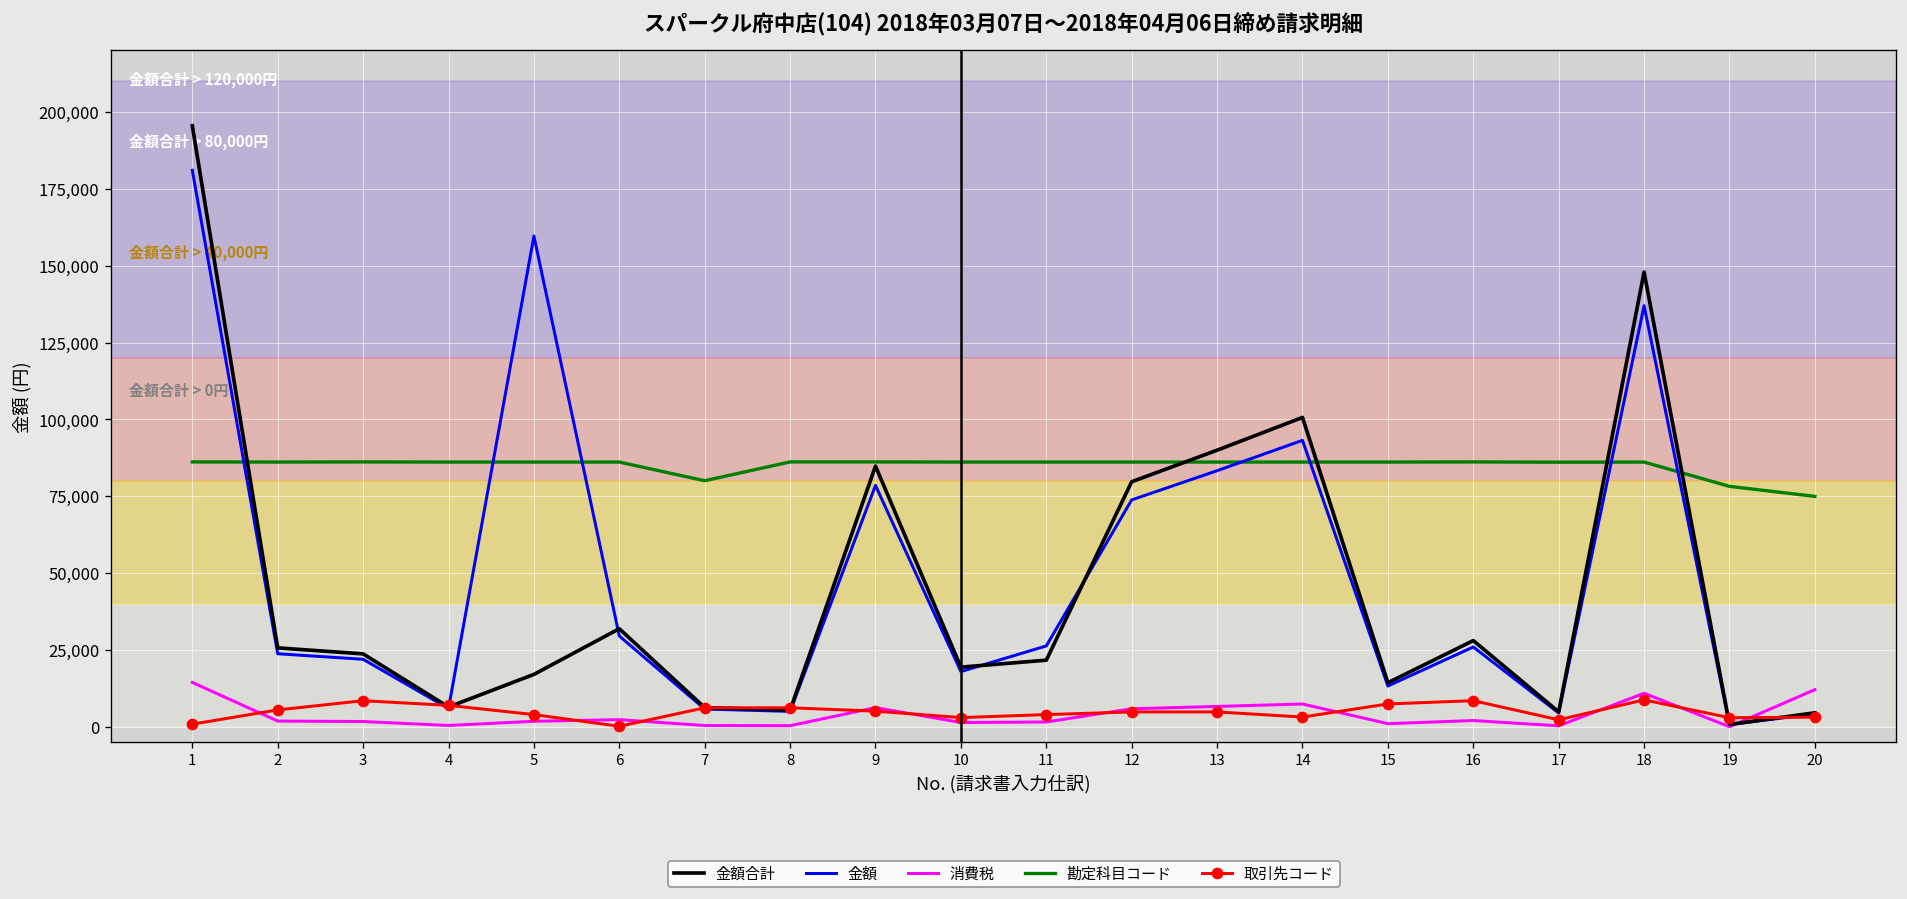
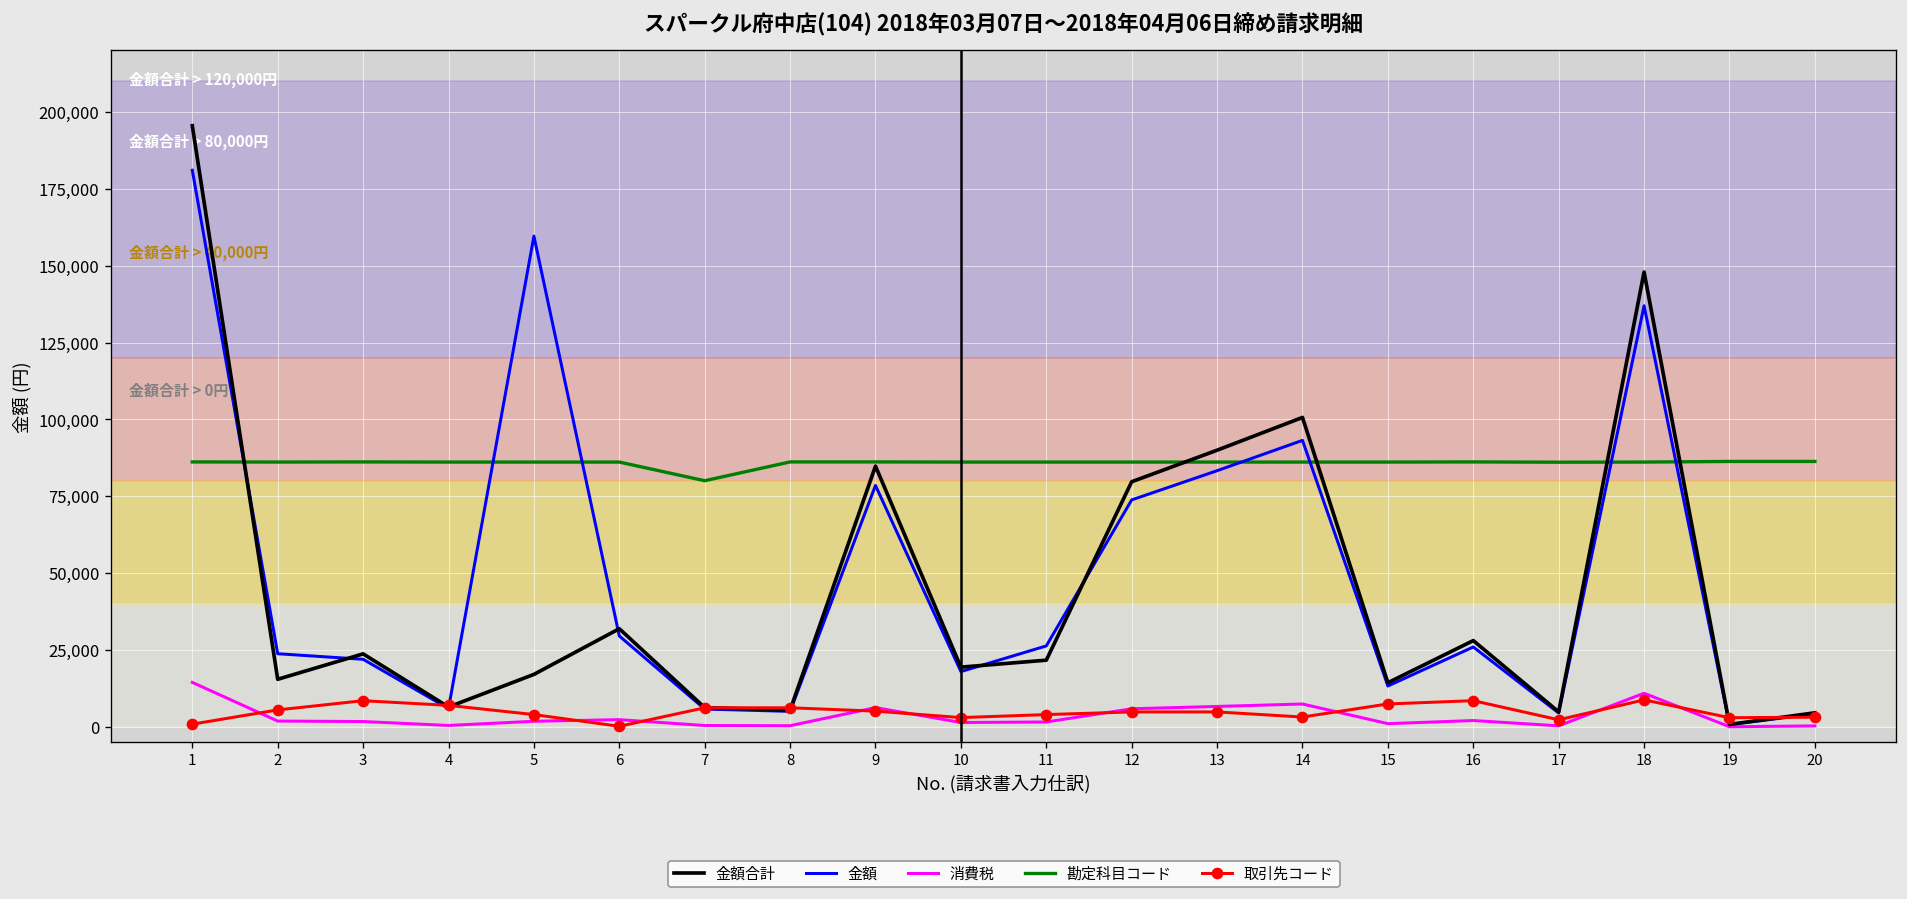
金額合計, 2: 26,000 -> 15,000
勘定科目コード, 19: 78,000 -> 86,000
消費税, 20: 12,000 -> 0
勘定科目コード, 20: 75,000 -> 86,000
